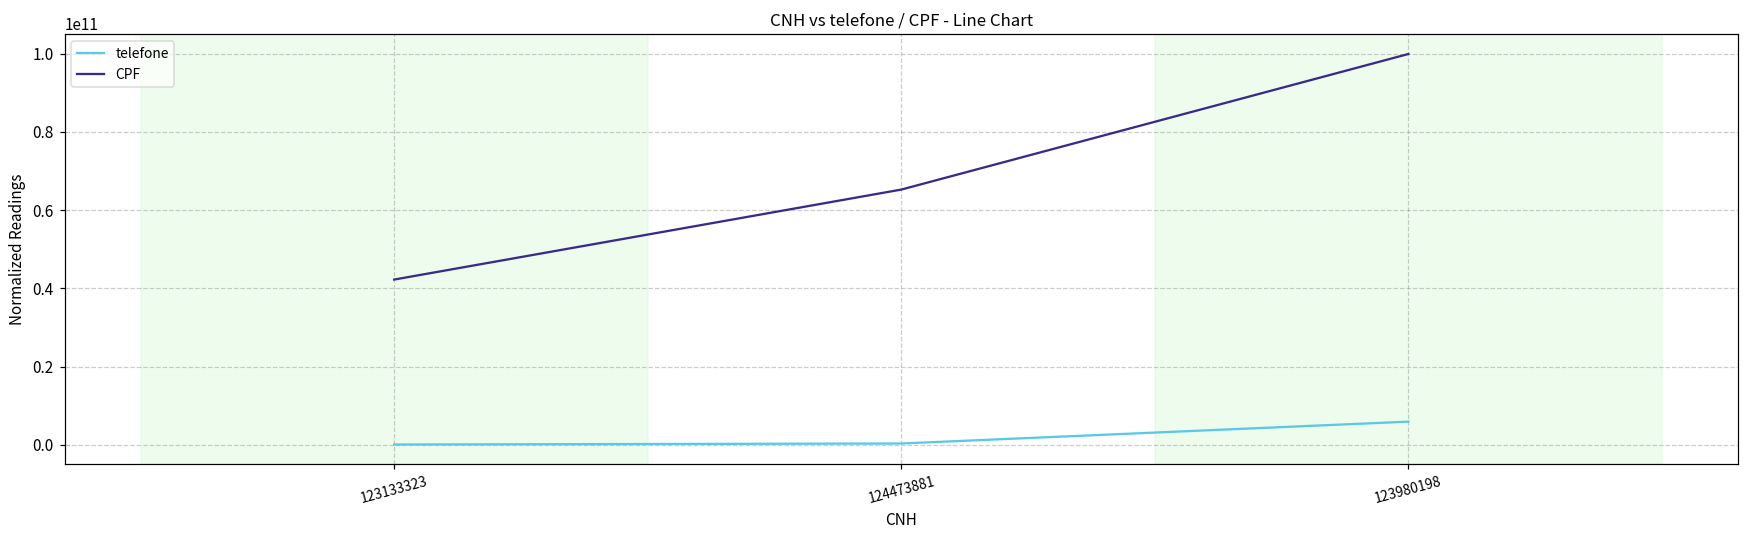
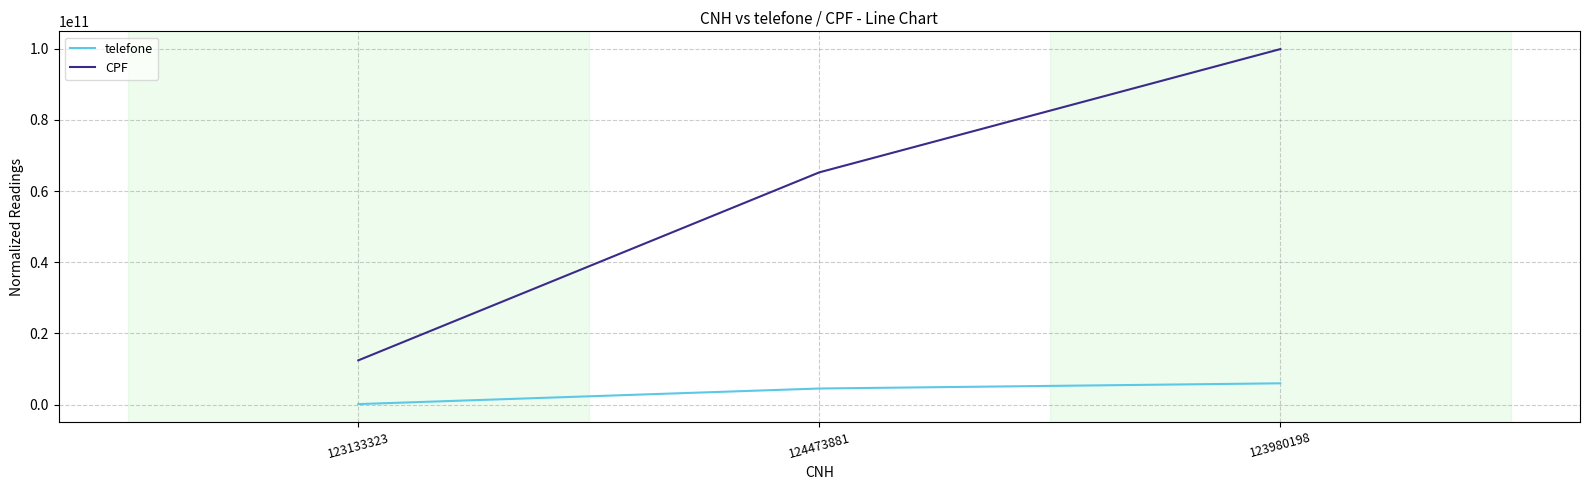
CPF, 123133323: 42000000000 -> 12000000000
telefone, 124473881: 0 -> 5000000000
